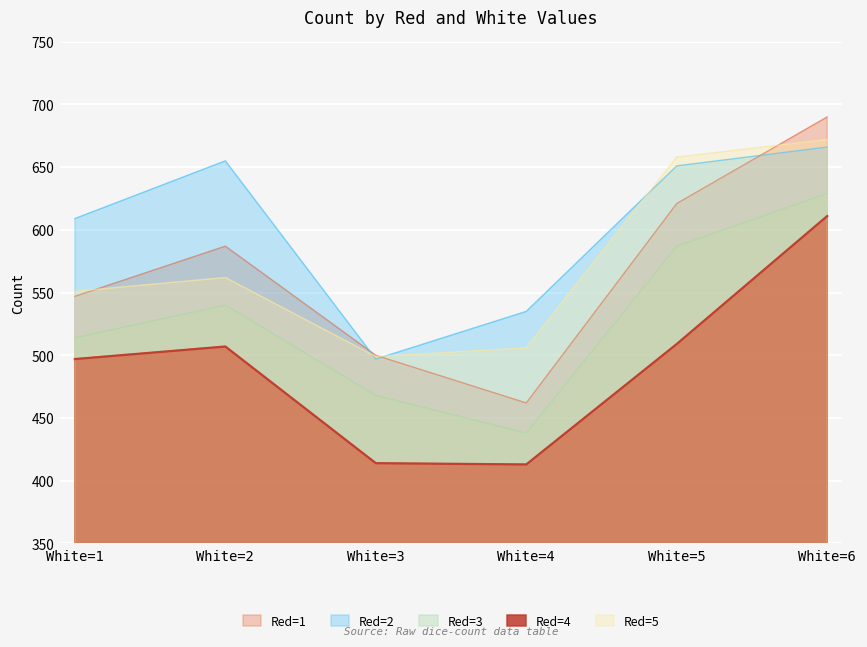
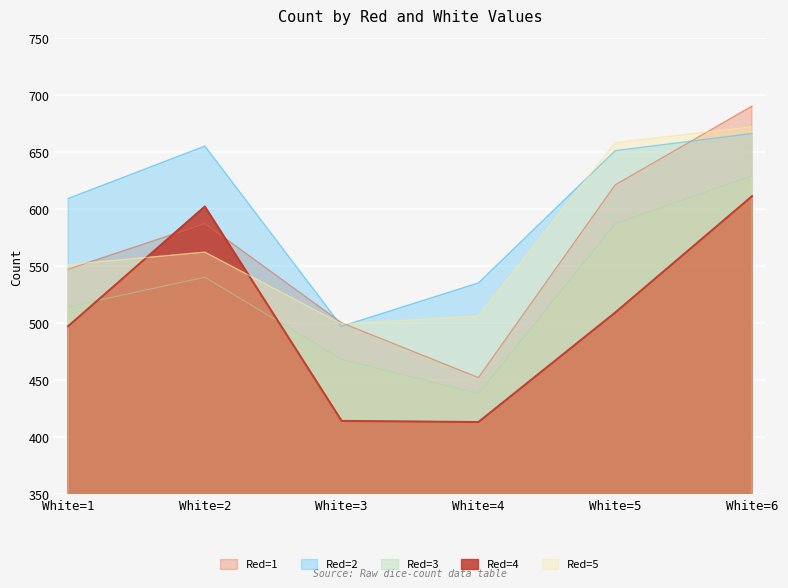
Red=4, White=2: 507 -> 602
Red=1, White=4: 462 -> 452
